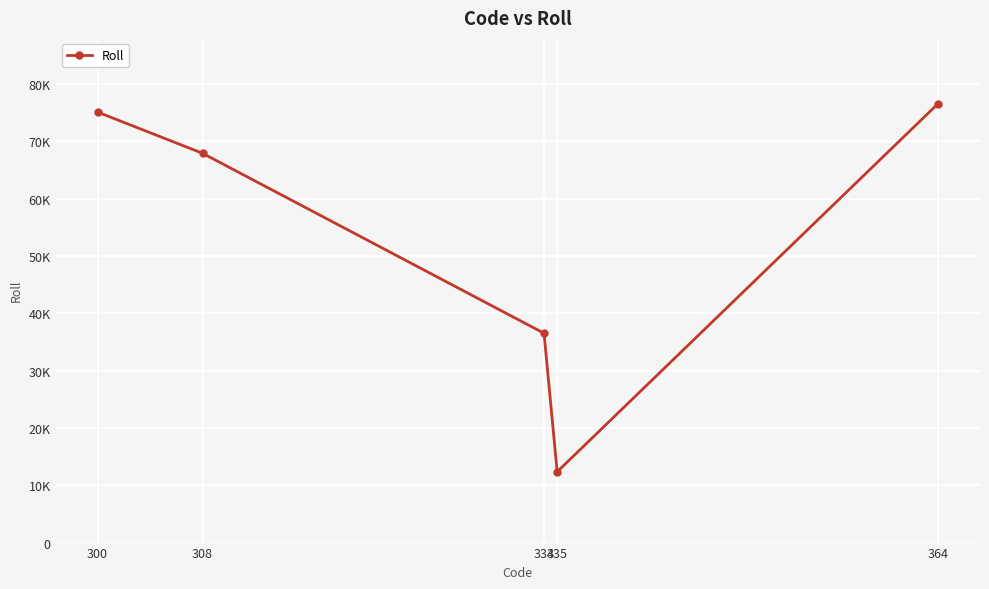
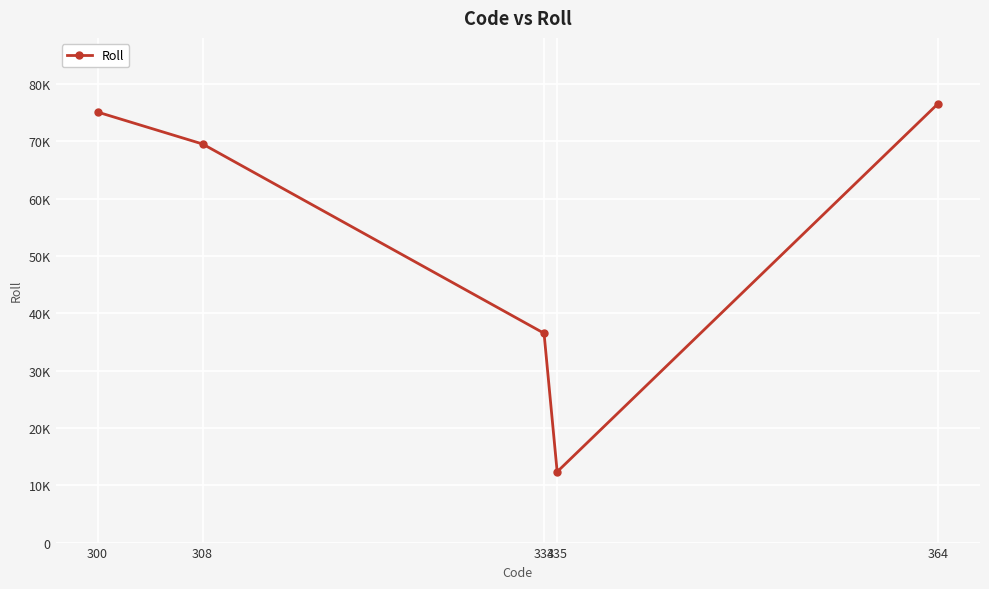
308: 68000 -> 70000
